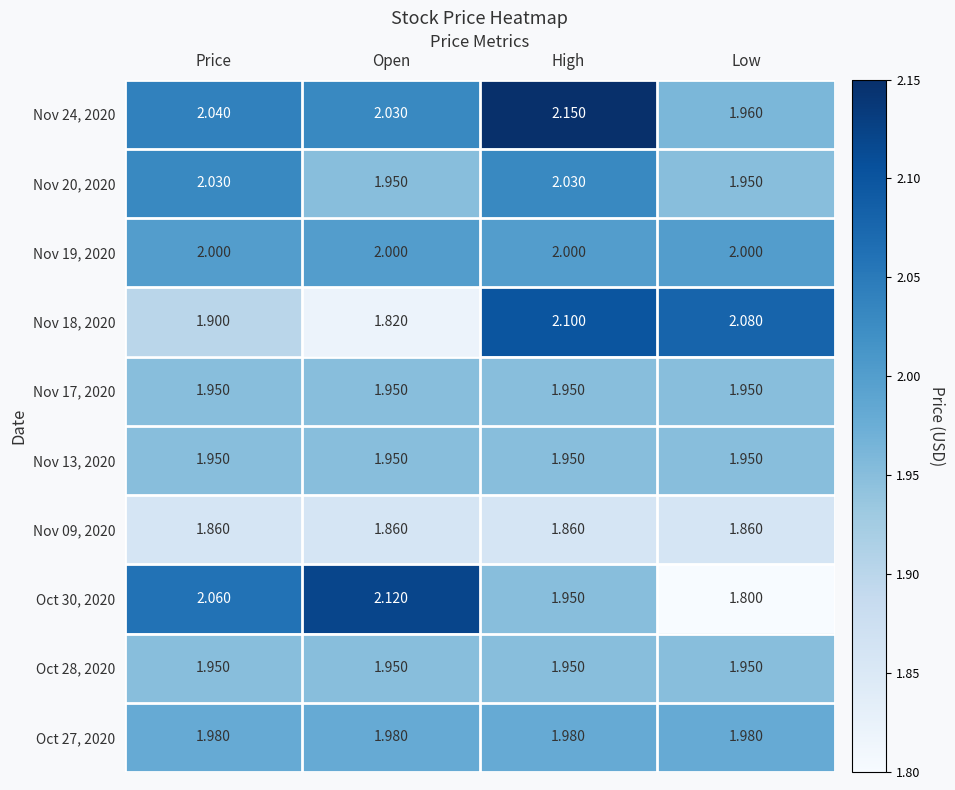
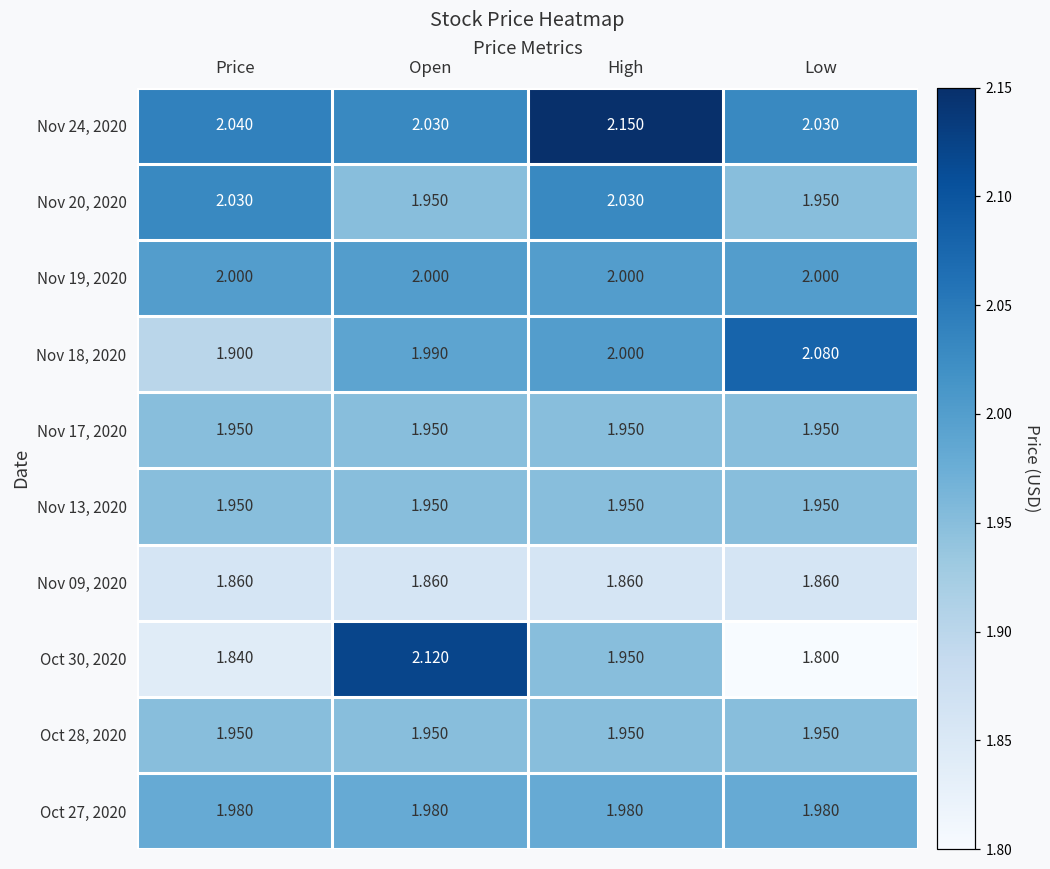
Nov 24, 2020, Low: 1.960 -> 2.030
Nov 18, 2020, Open: 1.820 -> 1.990
Nov 18, 2020, High: 2.100 -> 2.000
Oct 30, 2020, Price: 2.060 -> 1.840
